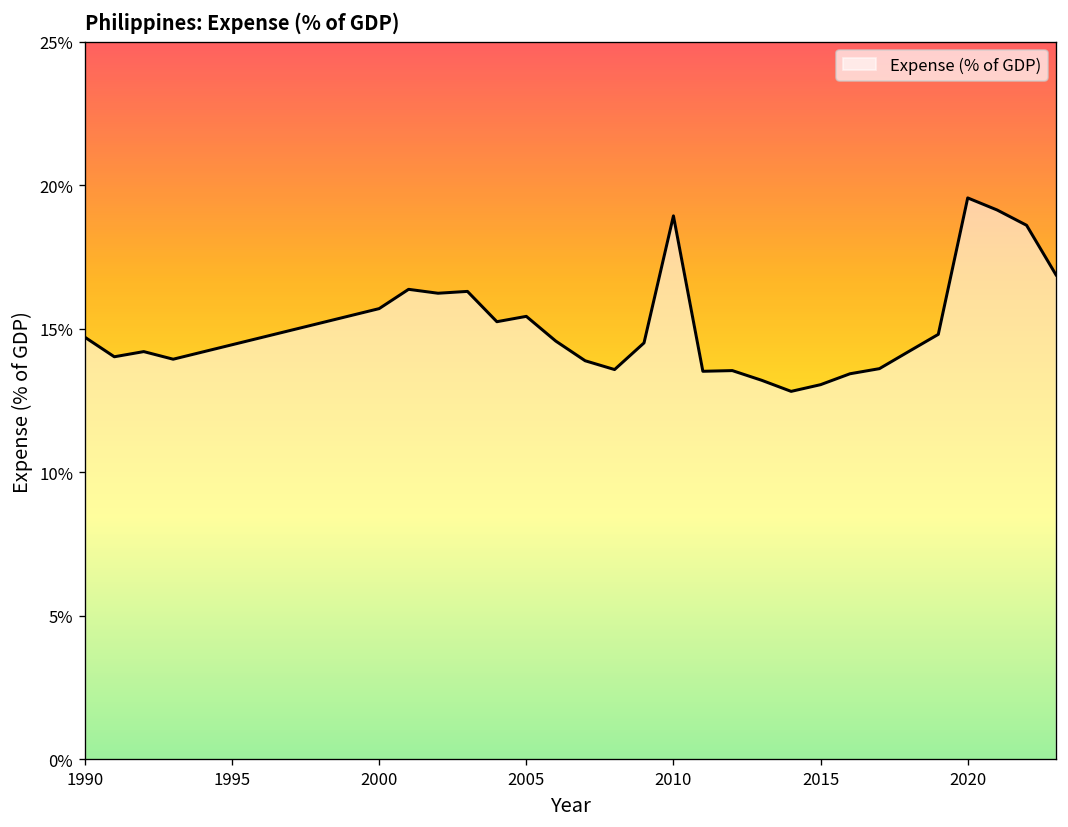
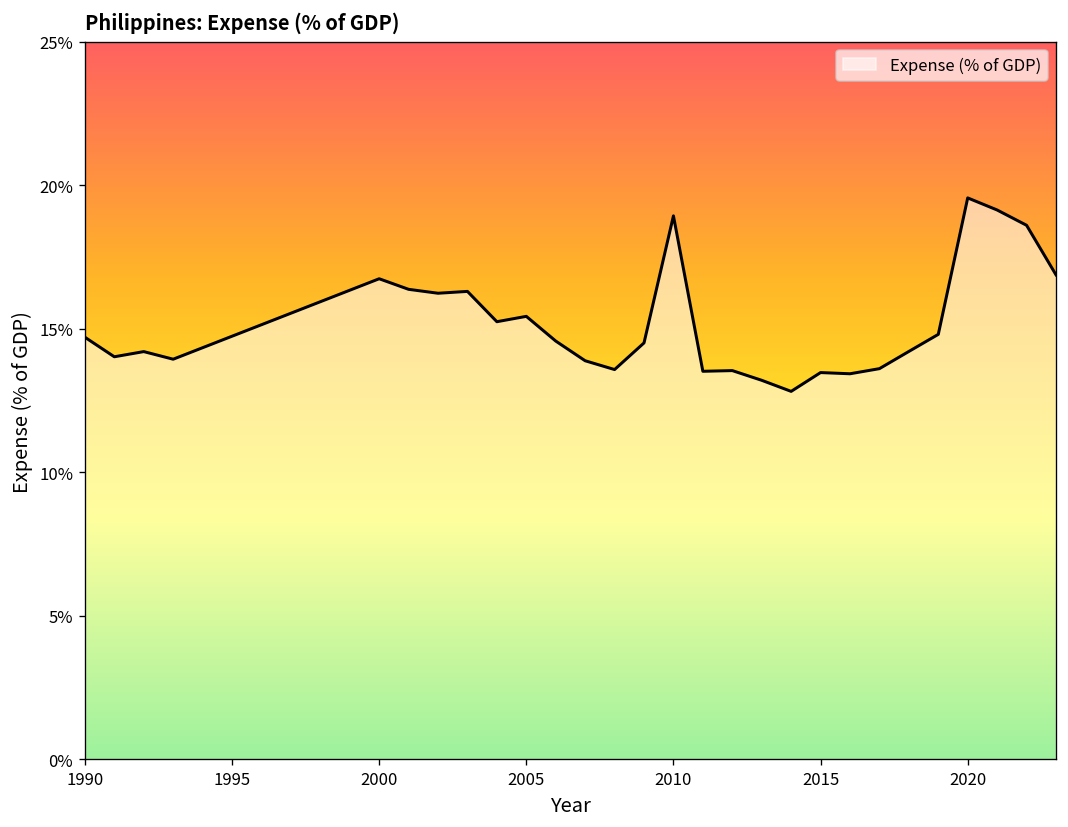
2000: 15.7% -> 16.7%
2015: 13.1% -> 13.5%
